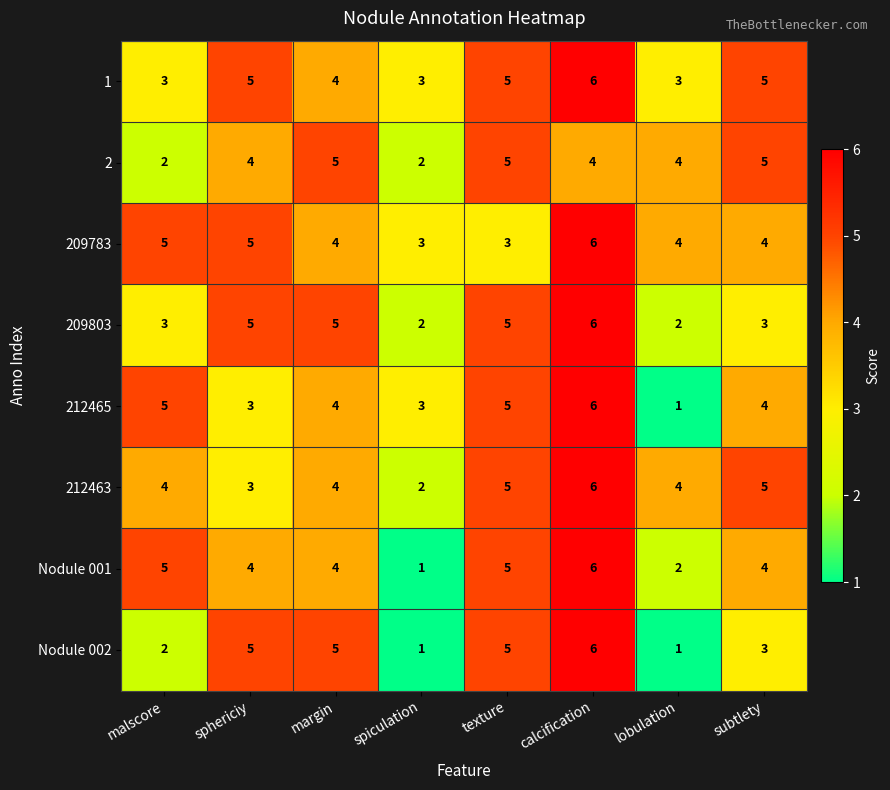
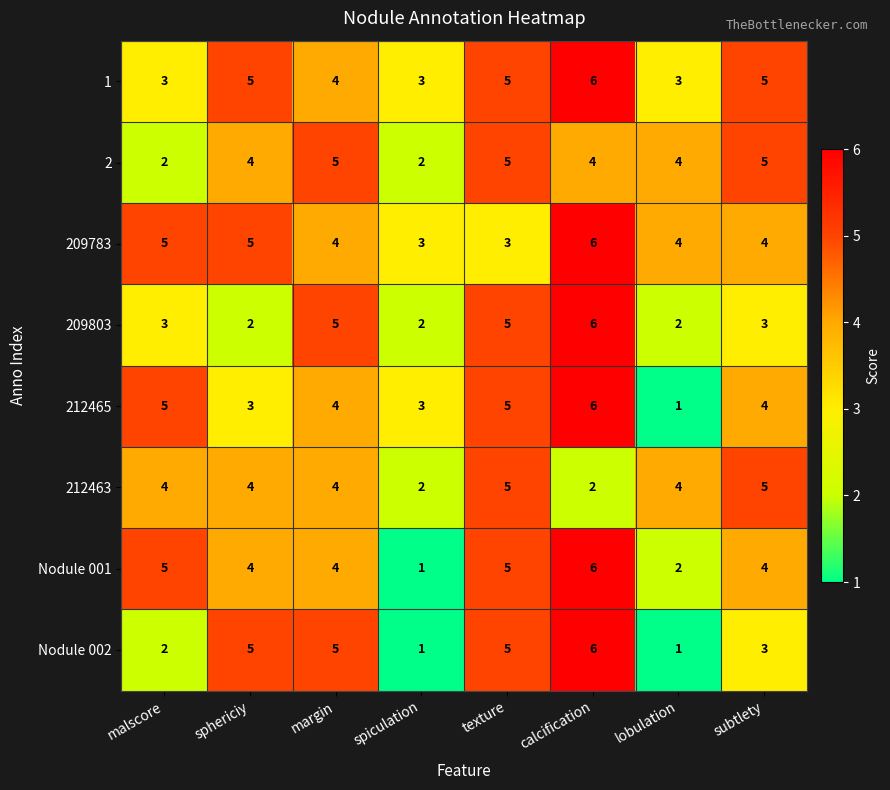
209803, sphericiy: 5 -> 2
212463, sphericiy: 3 -> 4
212463, calcification: 6 -> 2
